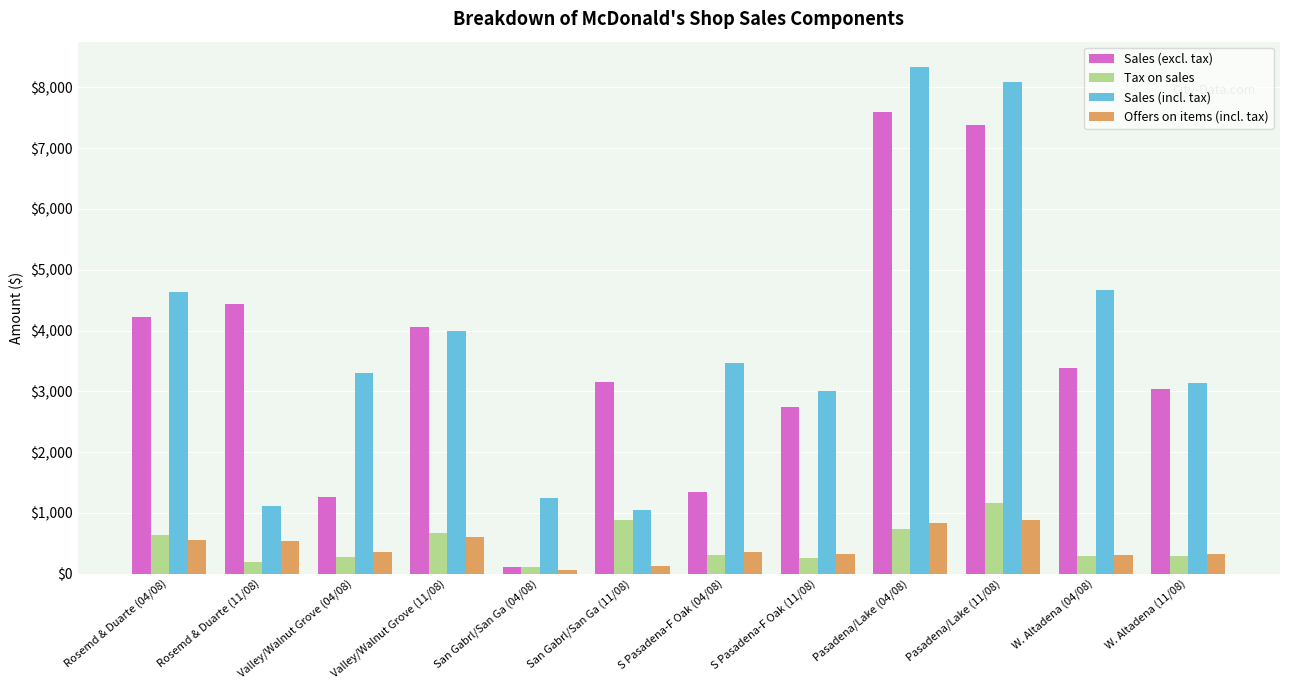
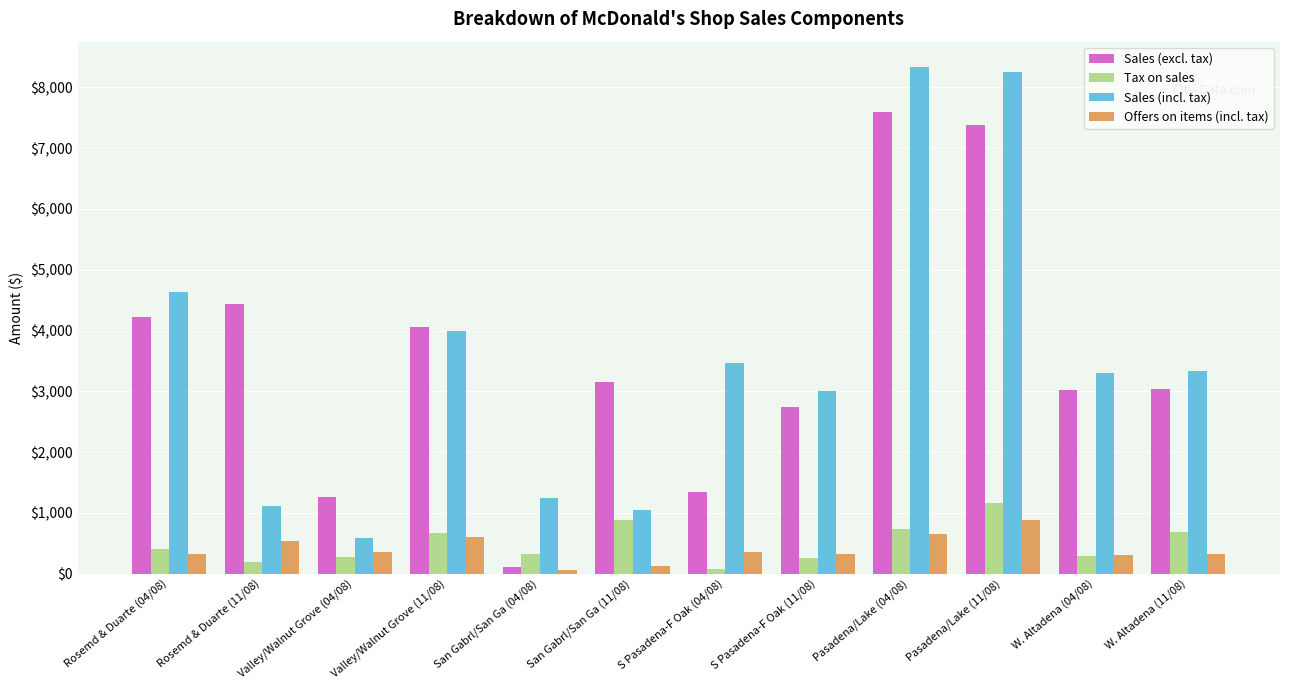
Tax on sales, Rosemd & Duarte (04/08): $600 -> $400
Offers on items (incl. tax), Rosemd & Duarte (04/08): $600 -> $300
Sales (incl. tax), Valley/Walnut Grove (04/08): $3,300 -> $600
Tax on sales, San Gabrl/San Ga (04/08): $100 -> $300
Tax on sales, S Pasadena-F Oak (04/08): $300 -> $100
Offers on items (incl. tax), Pasadena/Lake (04/08): $800 -> $600
Sales (incl. tax), Pasadena/Lake (11/08): $8,100 -> $8,300
Sales (excl. tax), W. Altadena (04/08): $3,400 -> $3,000
Sales (incl. tax), W. Altadena (04/08): $4,700 -> $3,300
Tax on sales, W. Altadena (11/08): $300 -> $700
Sales (incl. tax), W. Altadena (11/08): $3,100 -> $3,300
